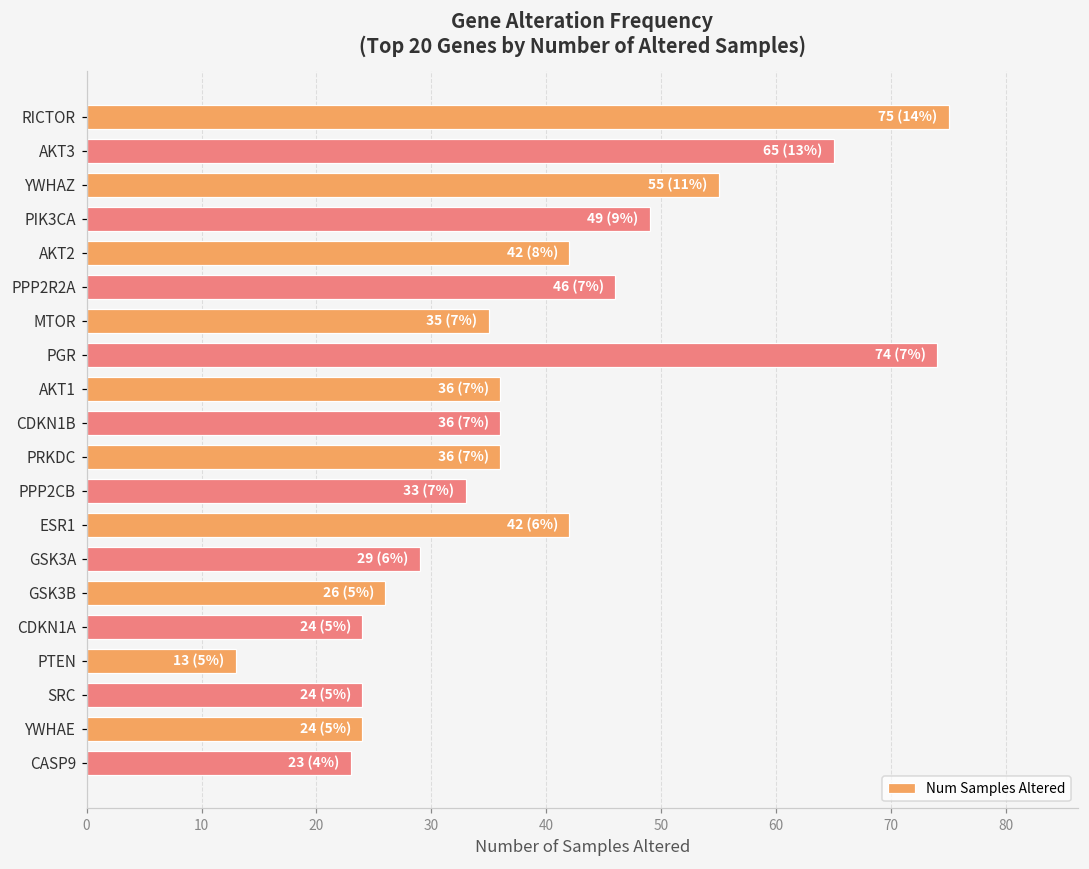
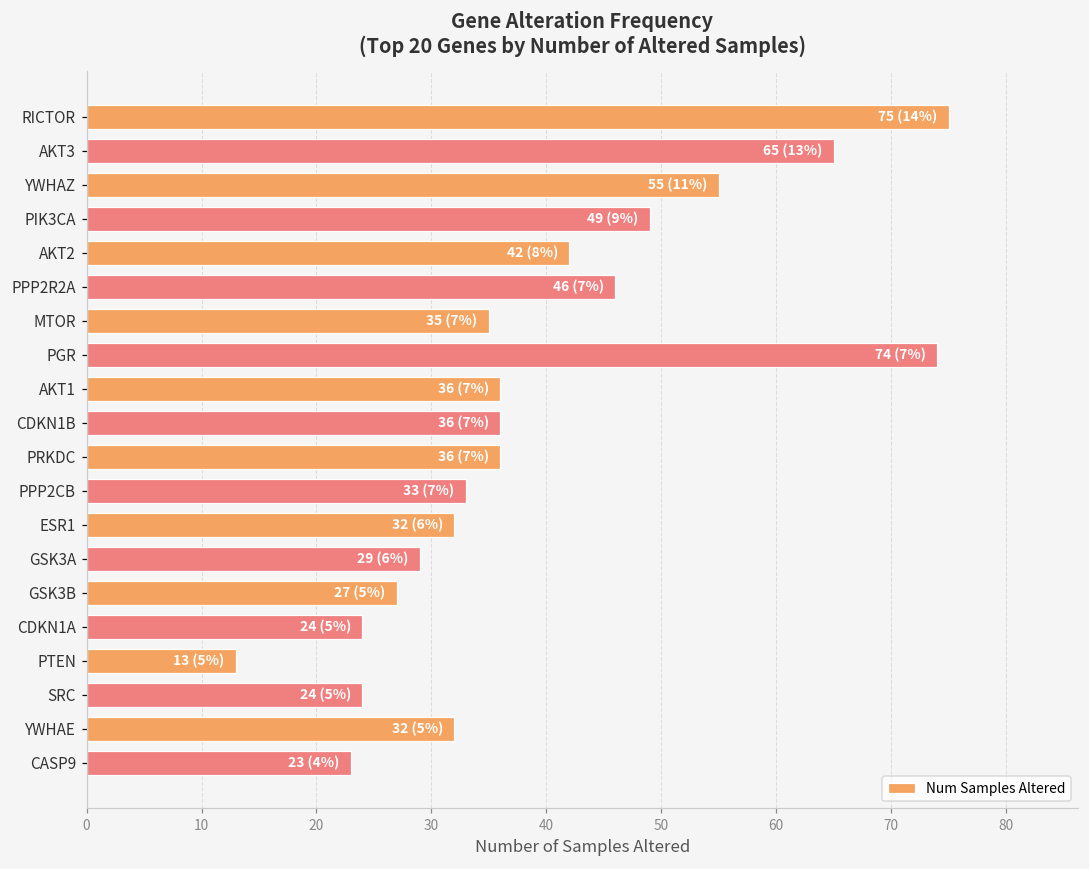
ESR1: 42 -> 32
GSK3B: 26 -> 27
YWHAE: 24 -> 32
